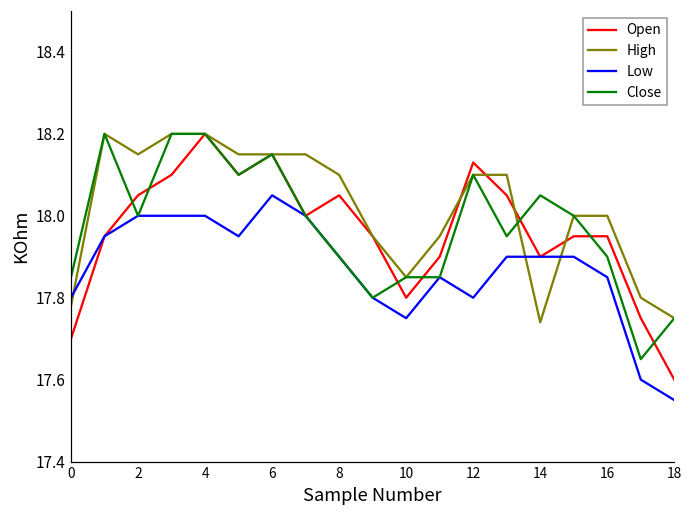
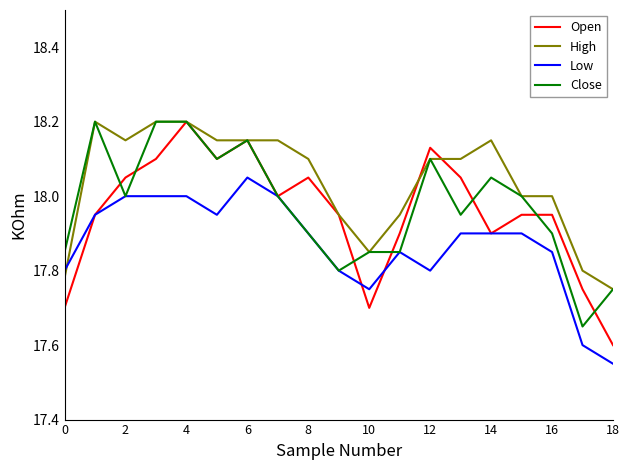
Open, 10: 17.8 -> 17.7
High, 14: 17.74 -> 18.15
